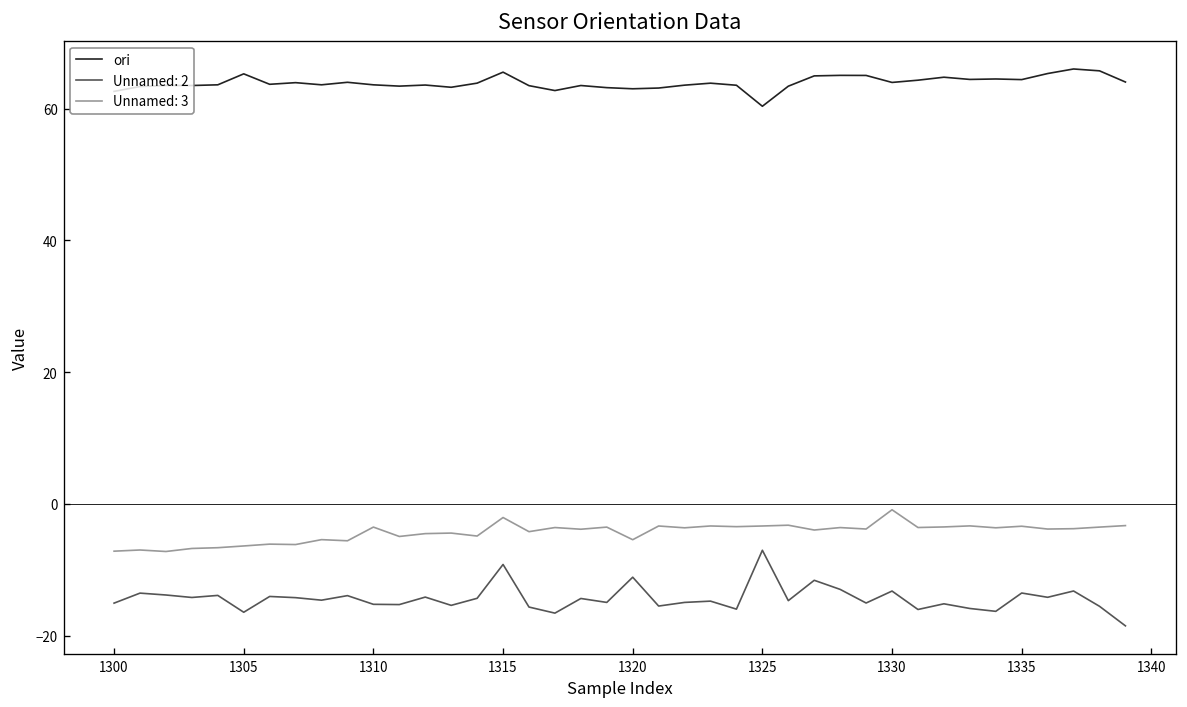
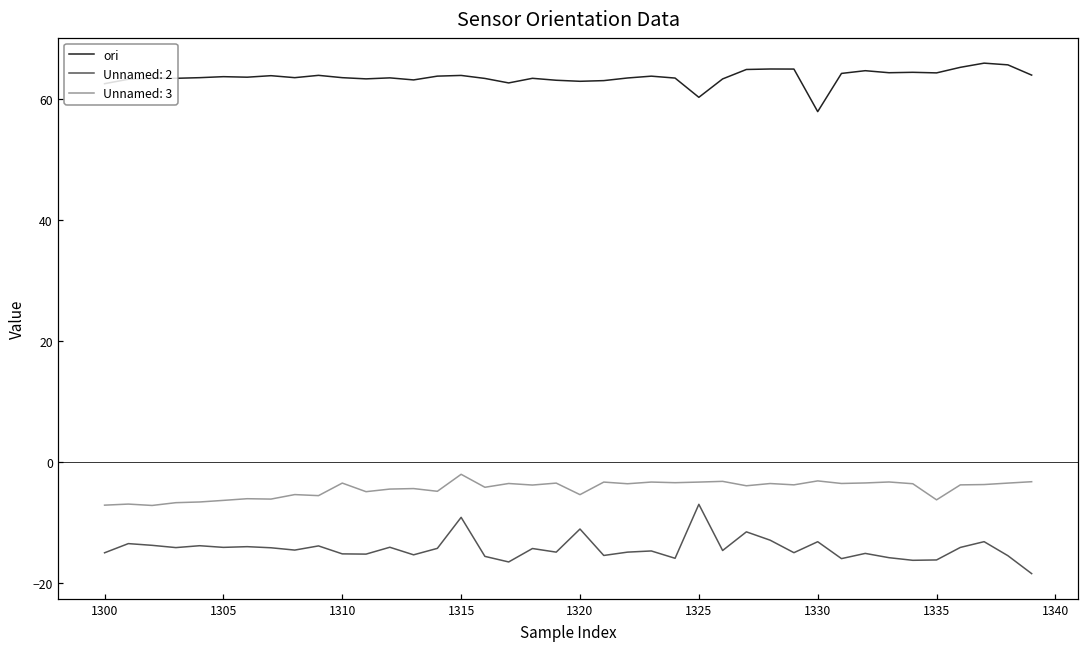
ori, 1305: 65 -> 64
Unnamed: 2, 1305: -16 -> -14
ori, 1315: 66 -> 64
ori, 1330: 64 -> 58
Unnamed: 3, 1330: -1 -> -3
Unnamed: 2, 1335: -14 -> -16
Unnamed: 3, 1335: -3 -> -6
